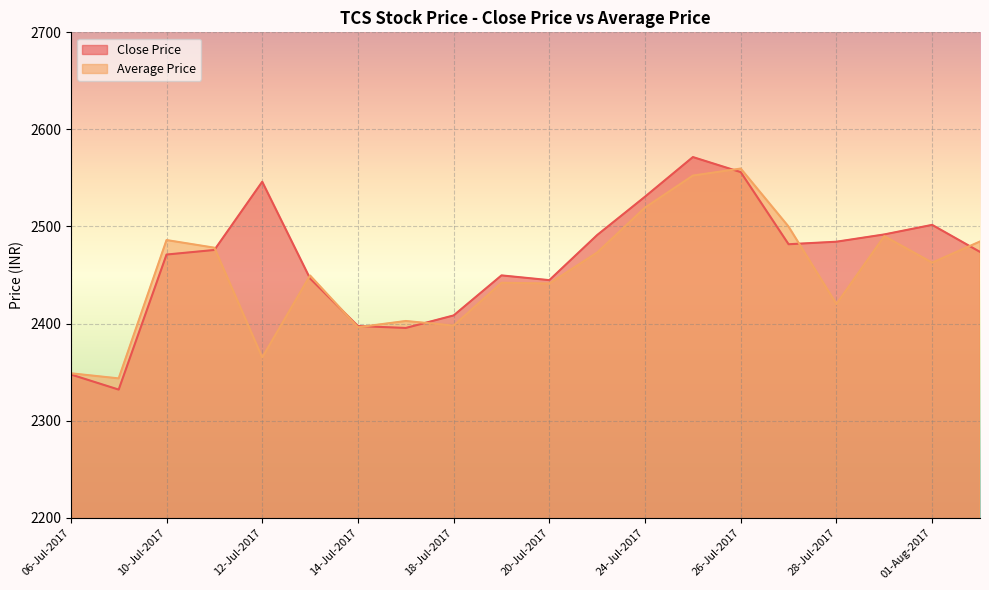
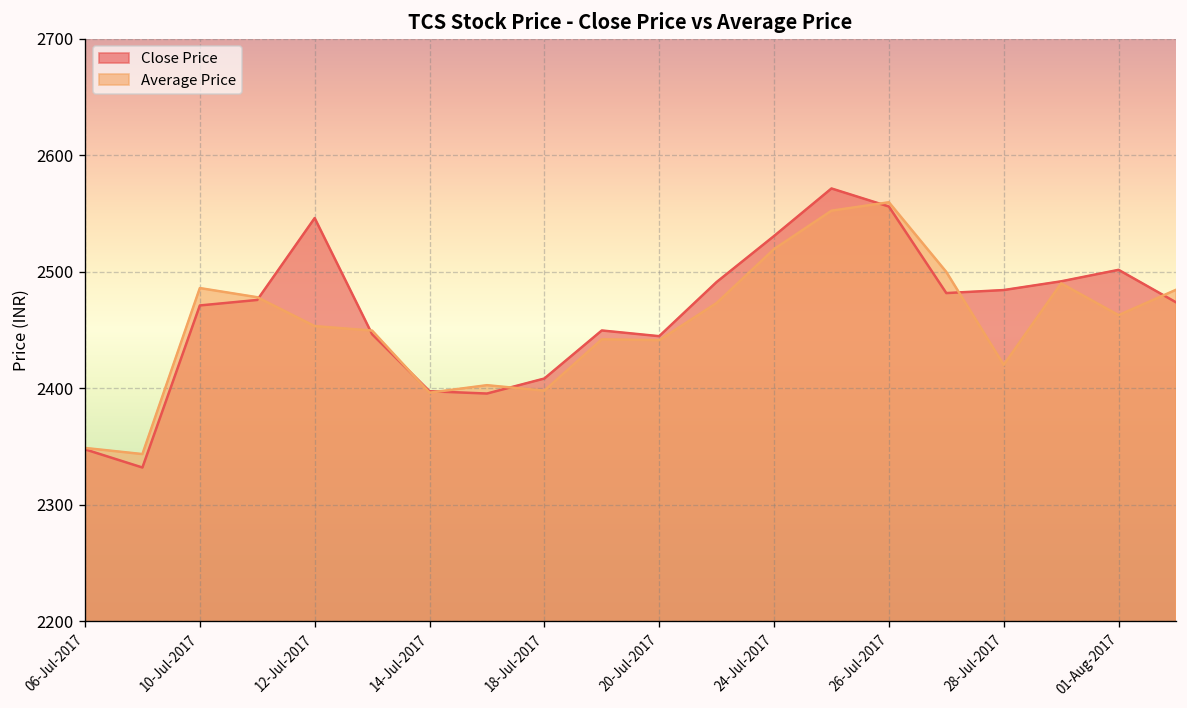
Average Price, 12-Jul-2017: 2370 -> 2450
